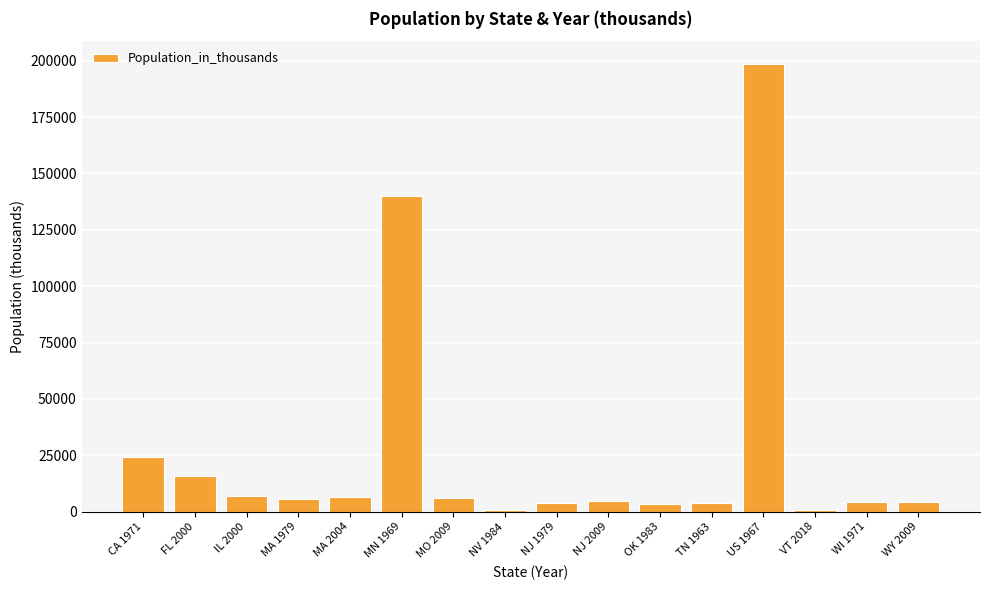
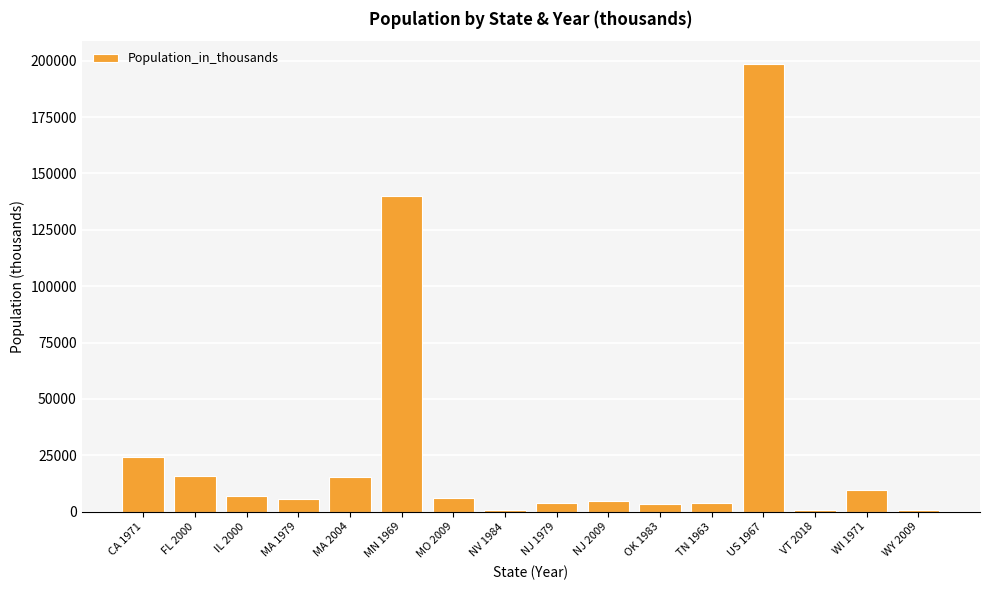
MA 2004: 6000 -> 15000
WI 1971: 4000 -> 10000
WY 2009: 4000 -> 1000
